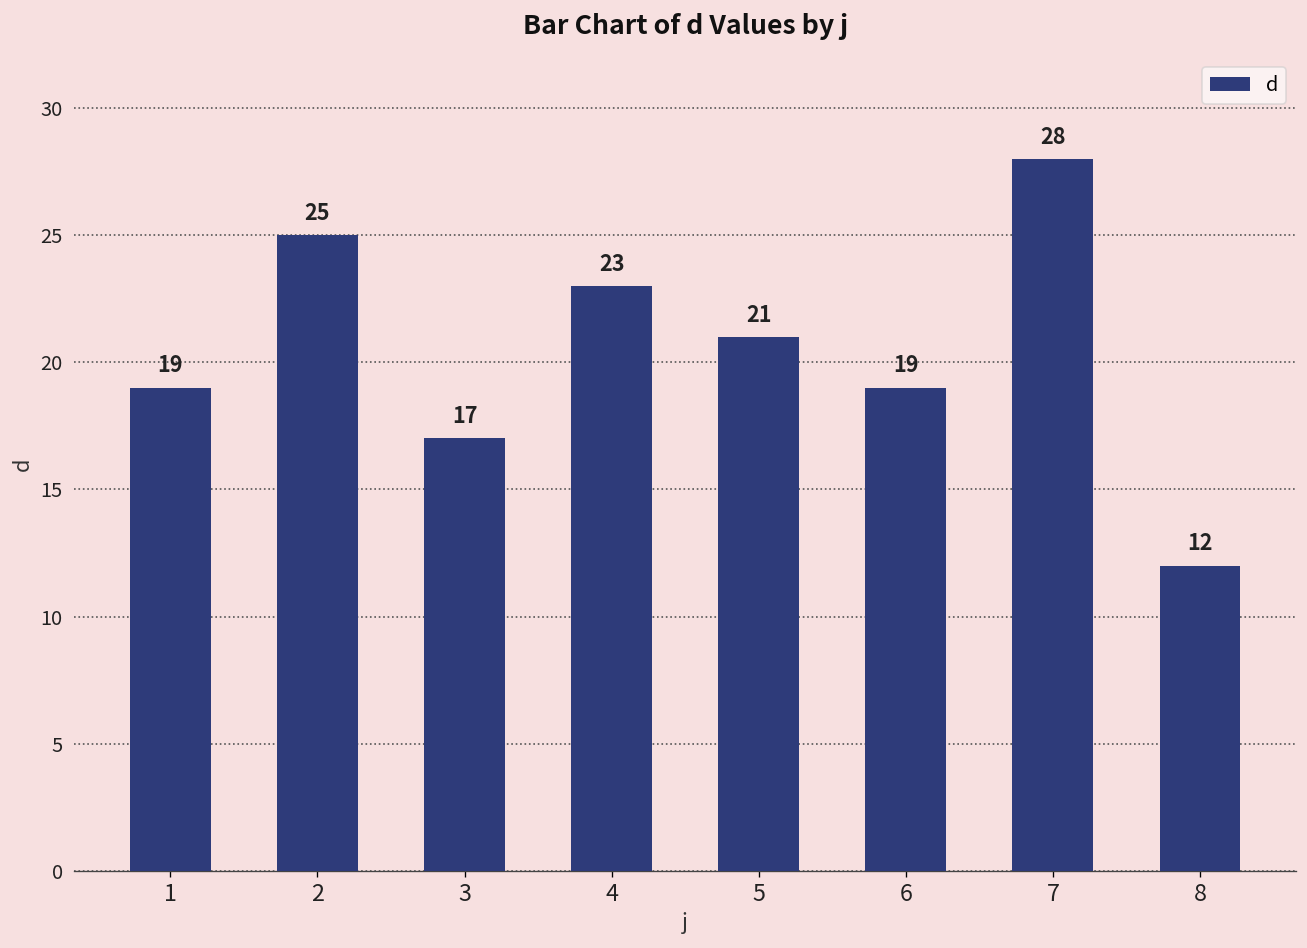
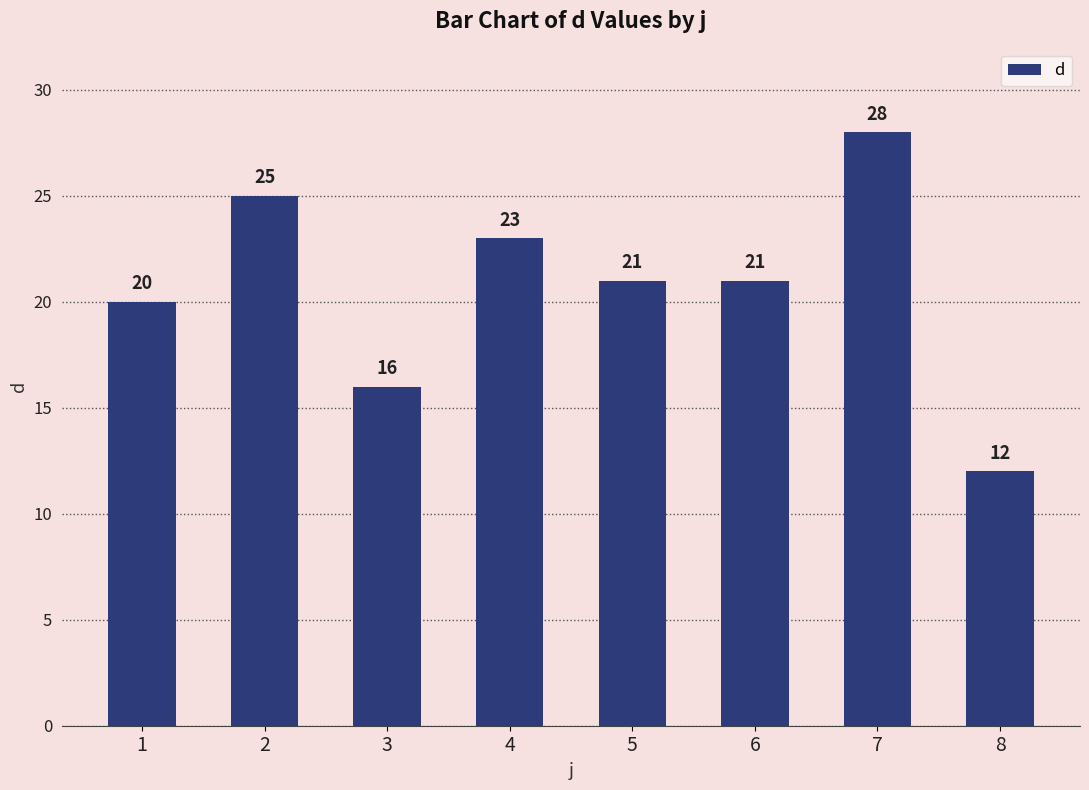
1: 19 -> 20
3: 17 -> 16
6: 19 -> 21
